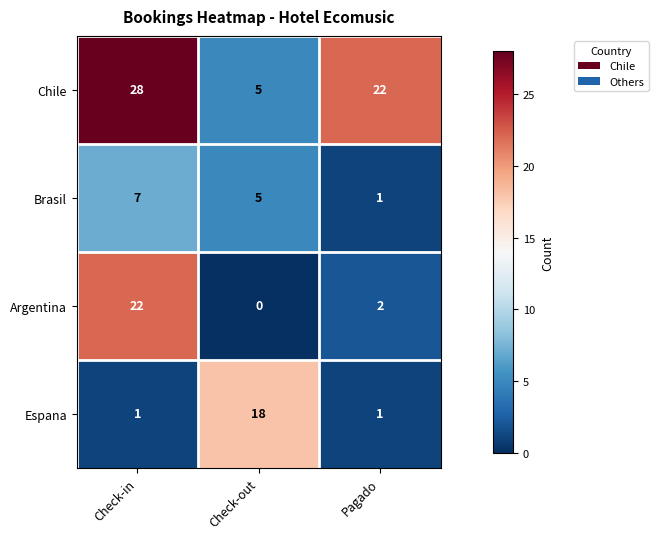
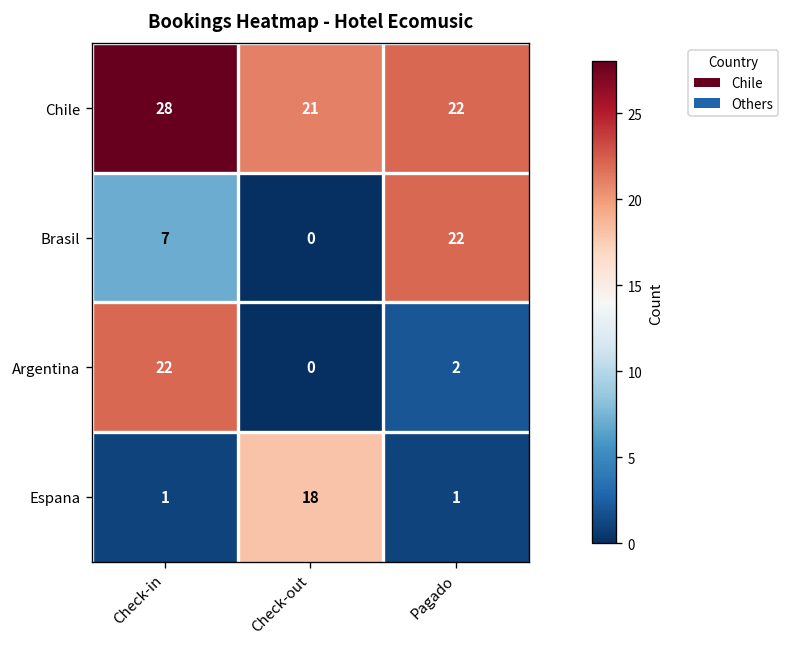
Chile, Check-out: 5 -> 21
Brasil, Check-out: 5 -> 0
Brasil, Pagado: 1 -> 22
